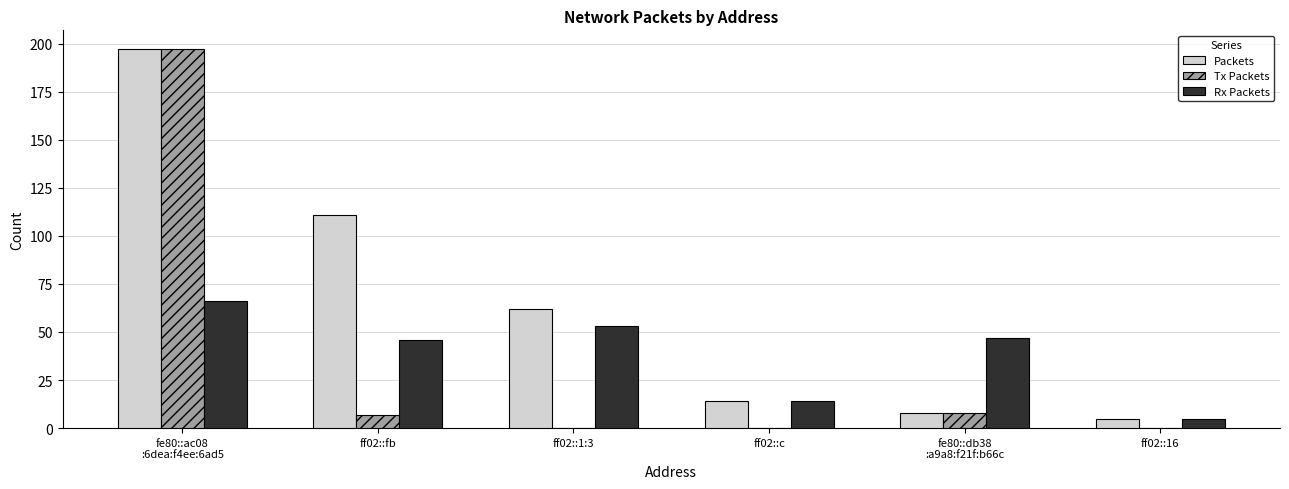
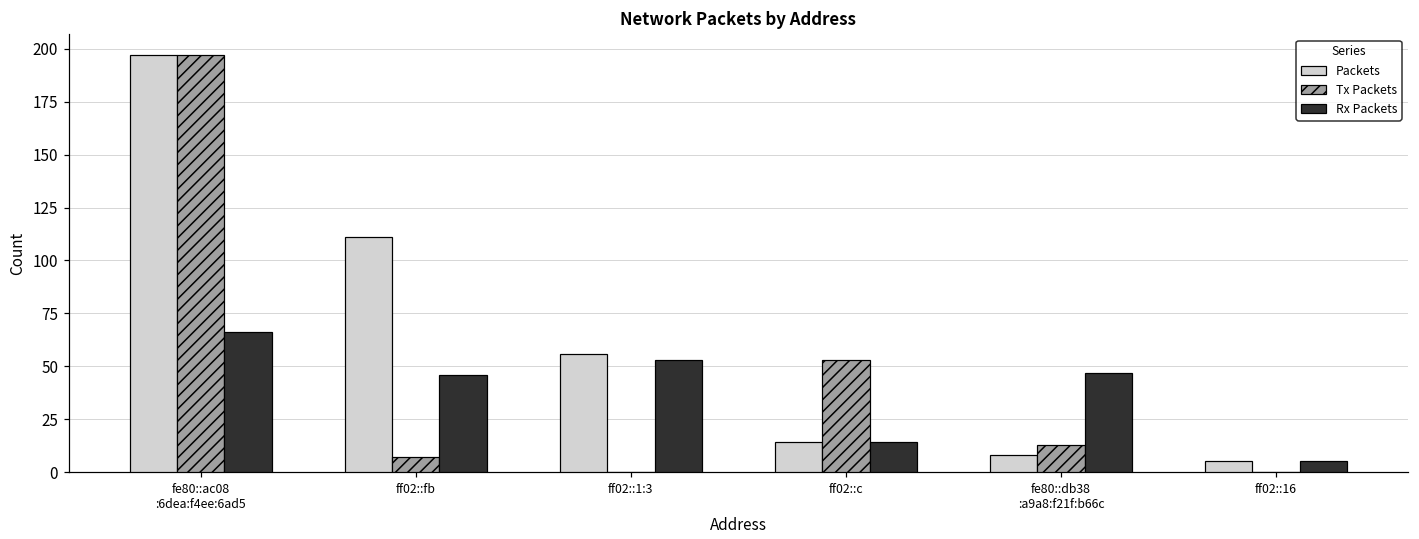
Packets, ff02::1:3: 62 -> 56
Tx Packets, ff02::c: 0 -> 53
Tx Packets, fe80::db38 :a9a8:f21f:b66c: 8 -> 13
